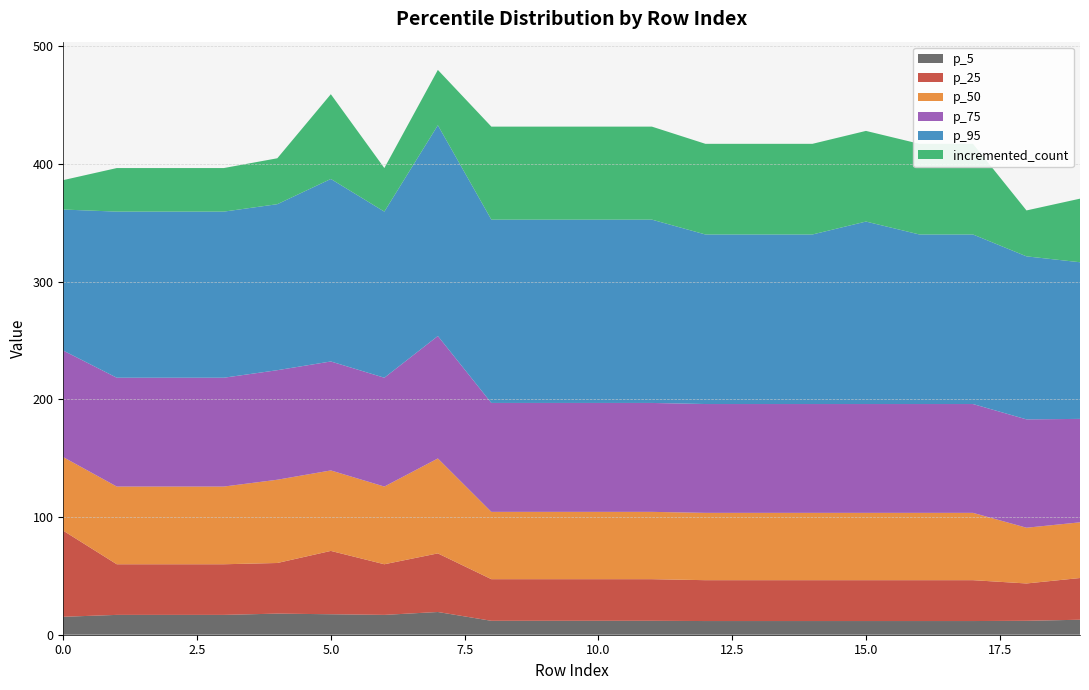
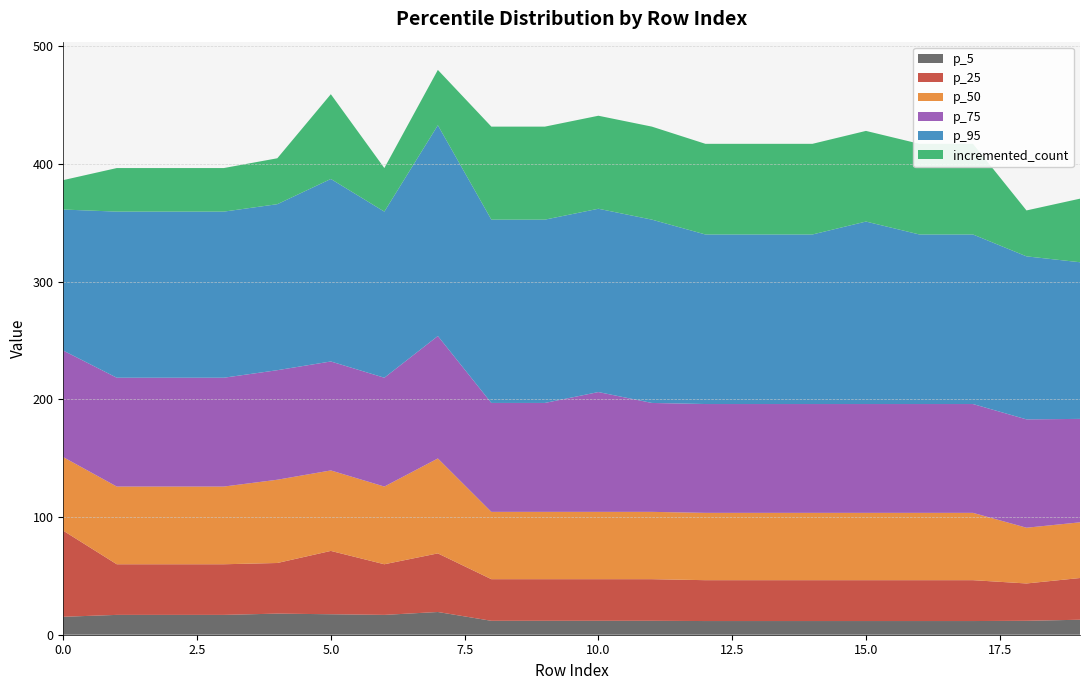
p_75, 10.0: 93 -> 102
